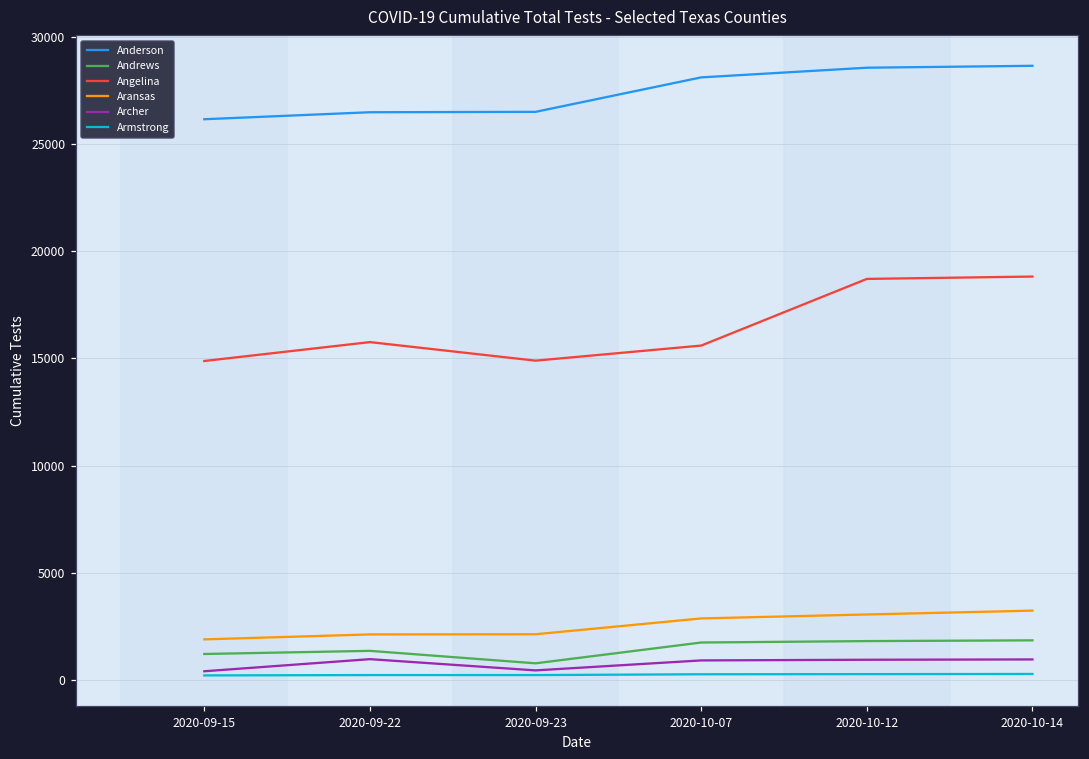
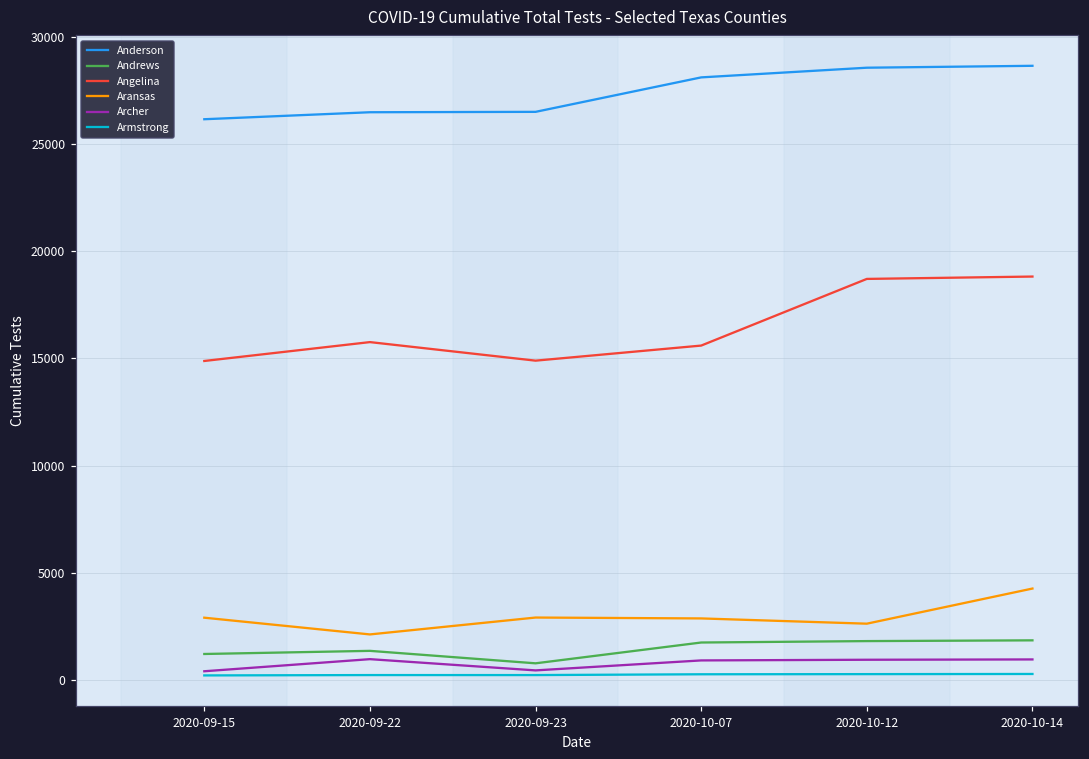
Aransas, 2020-09-15: 1900 -> 2900
Aransas, 2020-09-23: 2100 -> 2900
Aransas, 2020-10-12: 3100 -> 2600
Aransas, 2020-10-14: 3200 -> 4300
